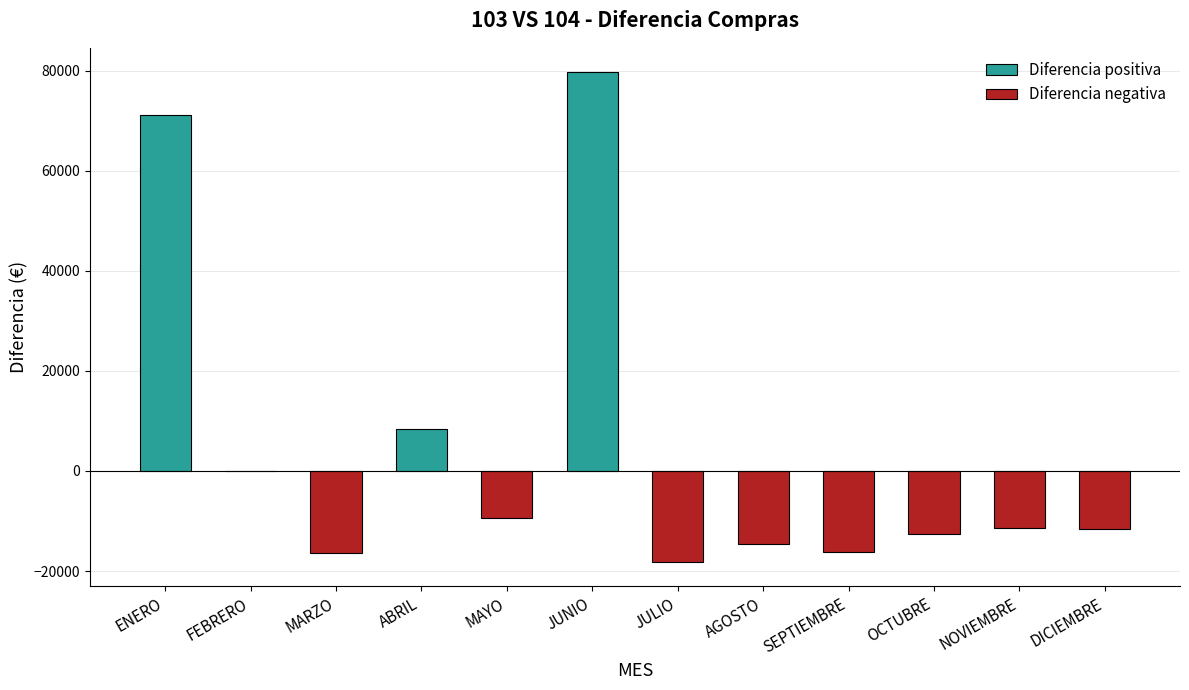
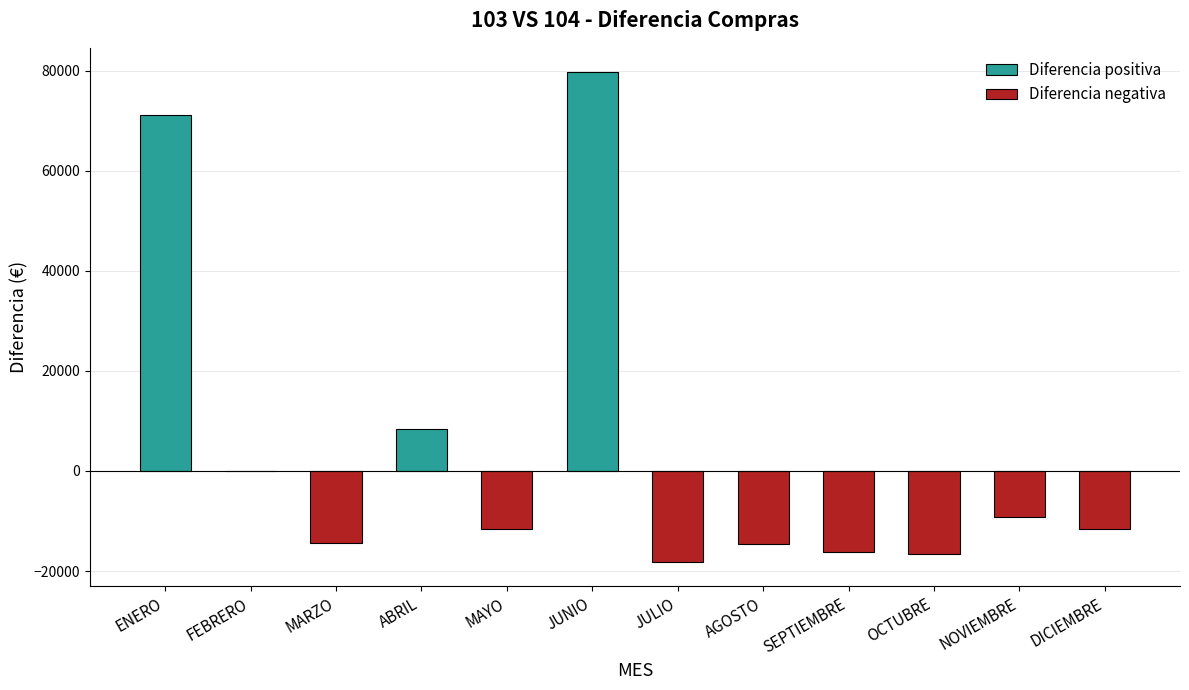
Diferencia negativa, MARZO: -16000 -> -14000
Diferencia negativa, MAYO: -9000 -> -12000
Diferencia negativa, OCTUBRE: -13000 -> -17000
Diferencia negativa, NOVIEMBRE: -11000 -> -9000
